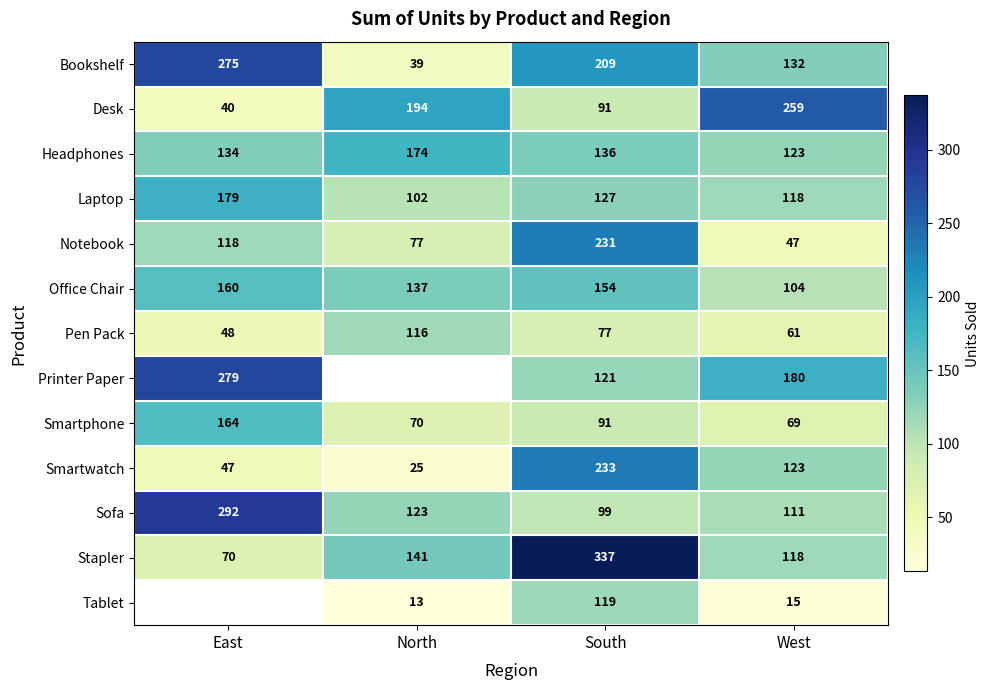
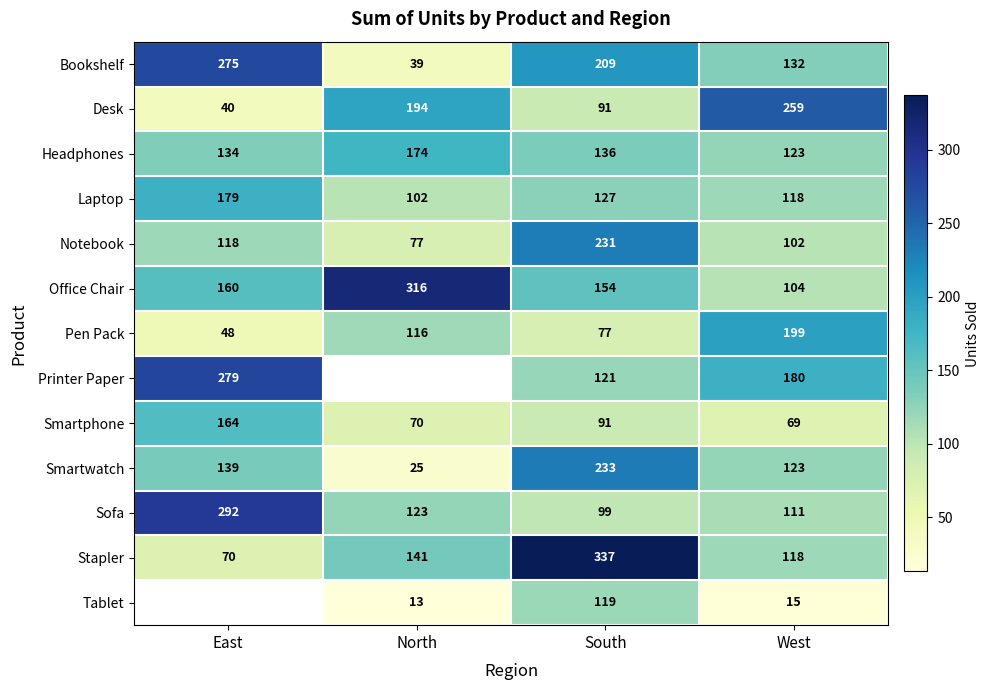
Notebook, West: 47 -> 102
Office Chair, North: 137 -> 316
Pen Pack, West: 61 -> 199
Smartwatch, East: 47 -> 139
